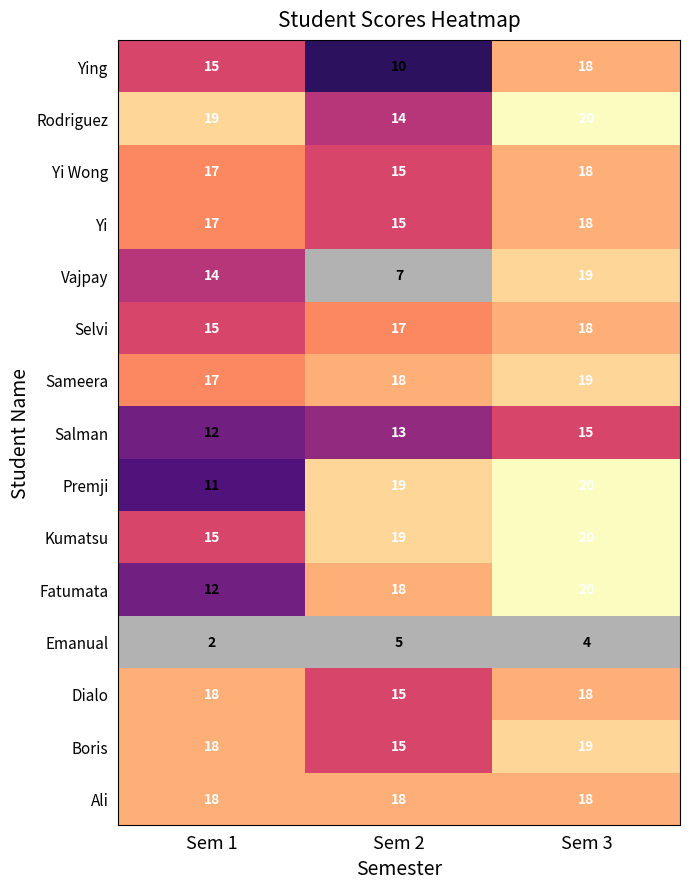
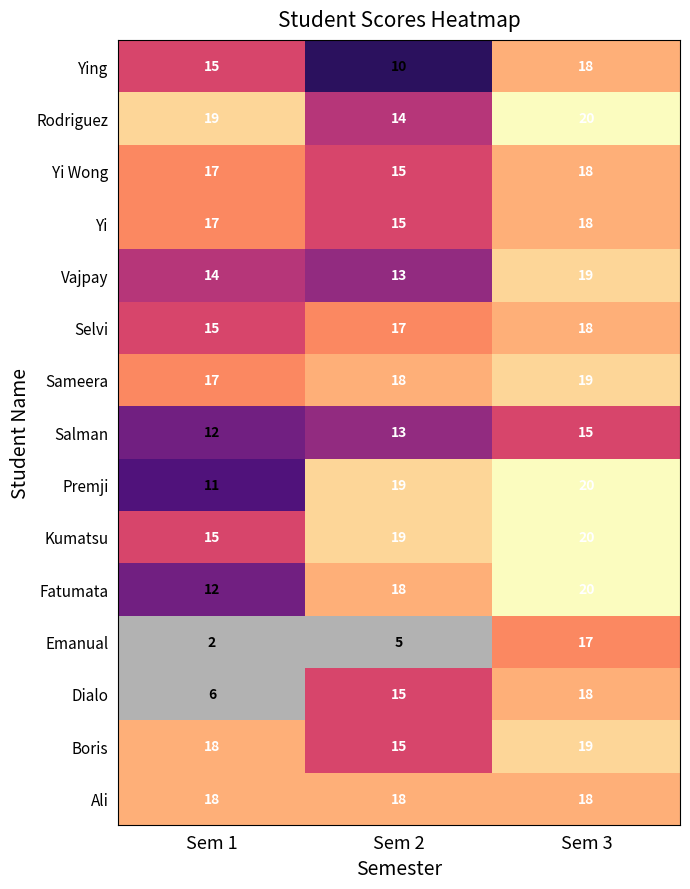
Vajpay, Sem 2: 7 -> 13
Emanual, Sem 3: 4 -> 17
Dialo, Sem 1: 18 -> 6
